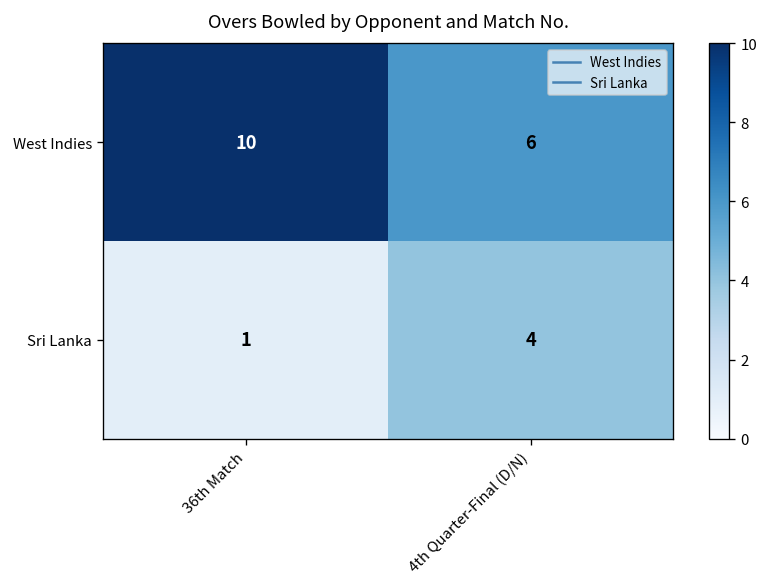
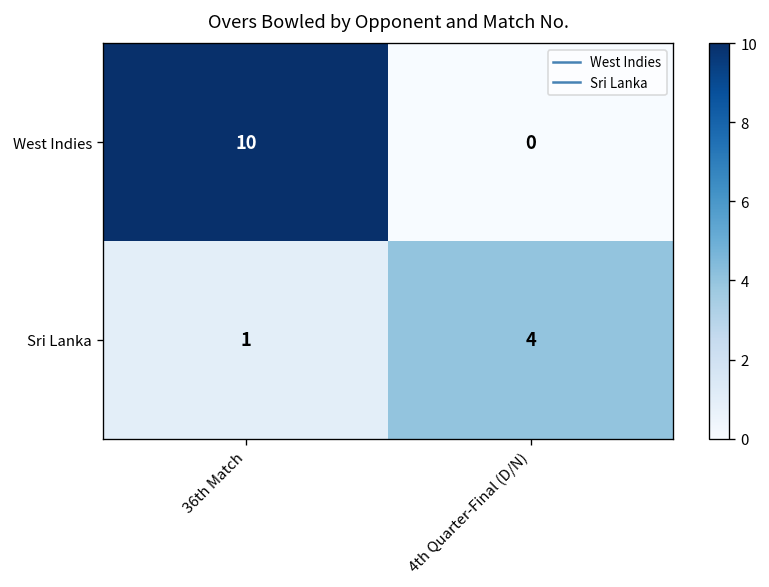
West Indies, 4th Quarter-Final (D/N): 6 -> 0
